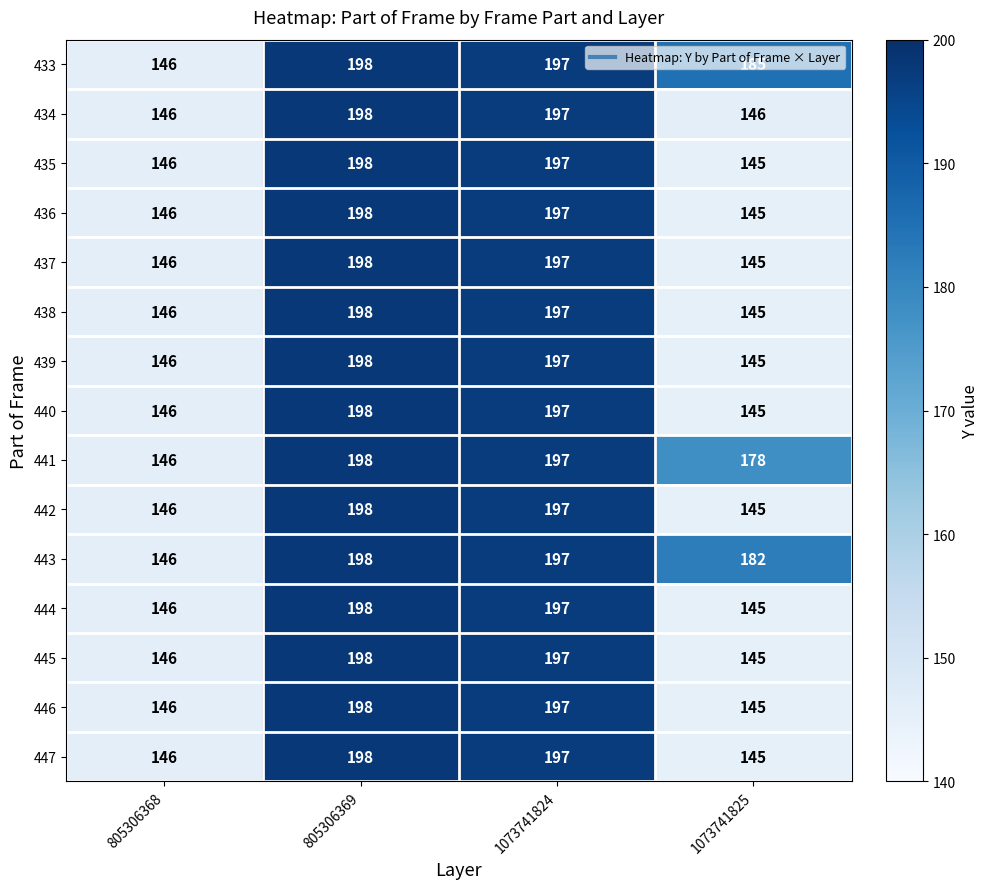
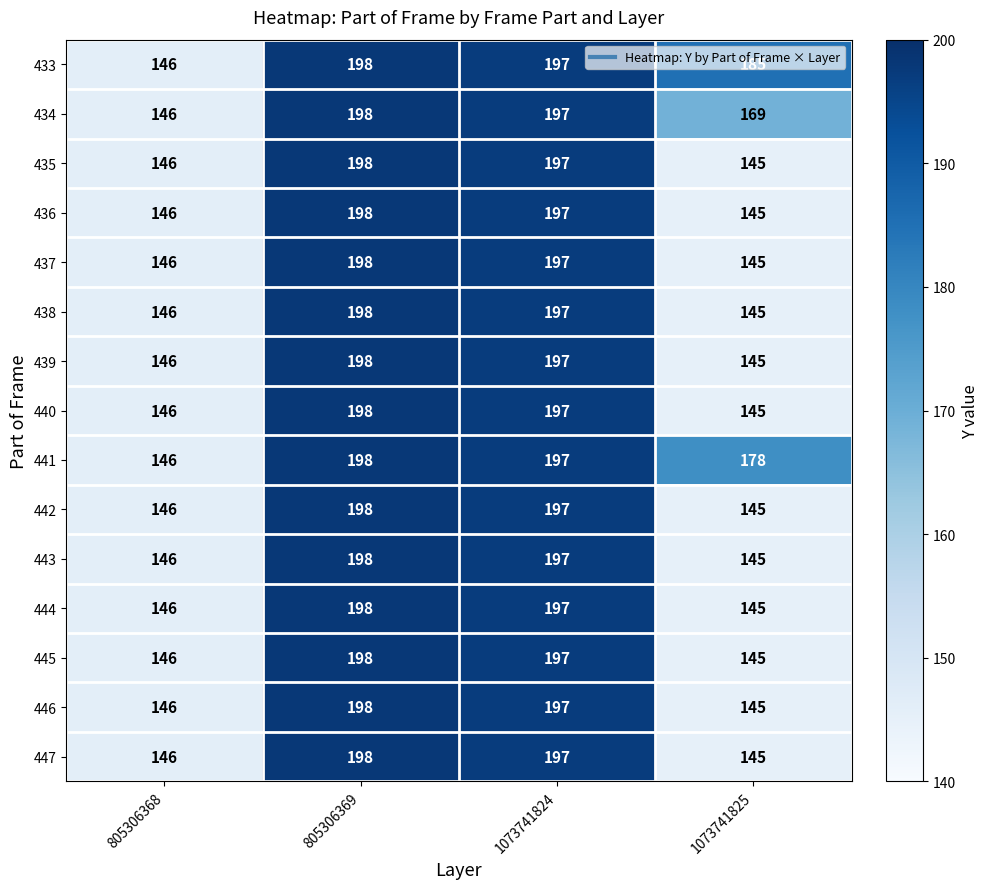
434, 1073741825: 146 -> 169
443, 1073741825: 182 -> 145
